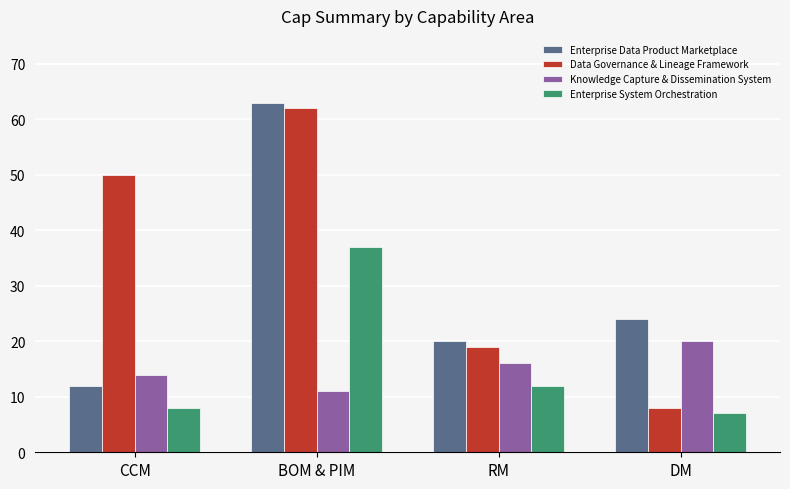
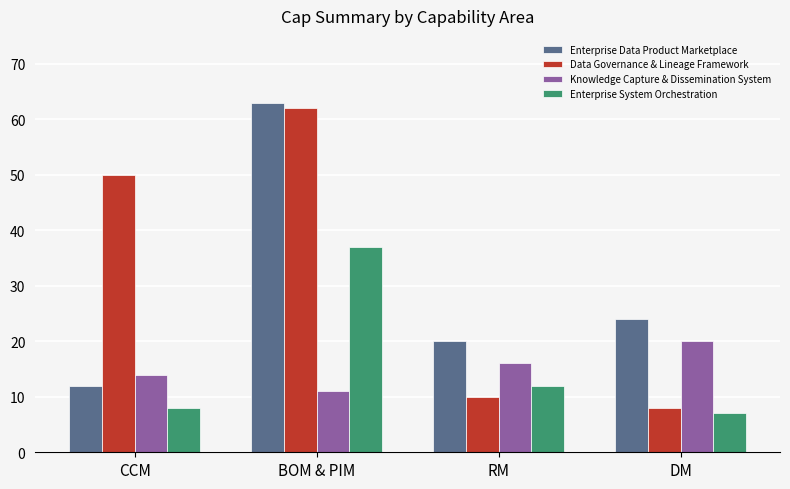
Data Governance & Lineage Framework, RM: 19 -> 10
